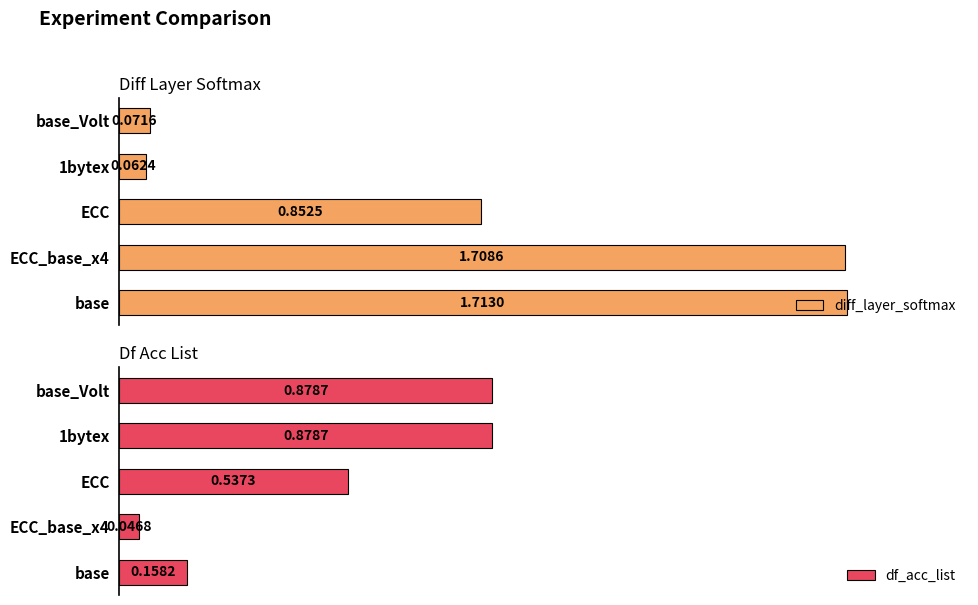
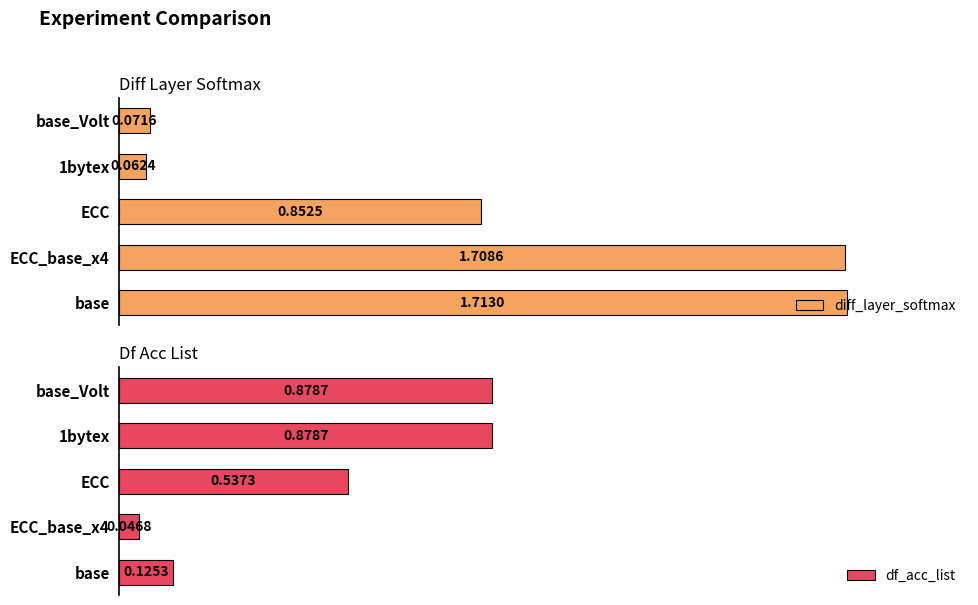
Df Acc List, base: 0.1582 -> 0.1253
